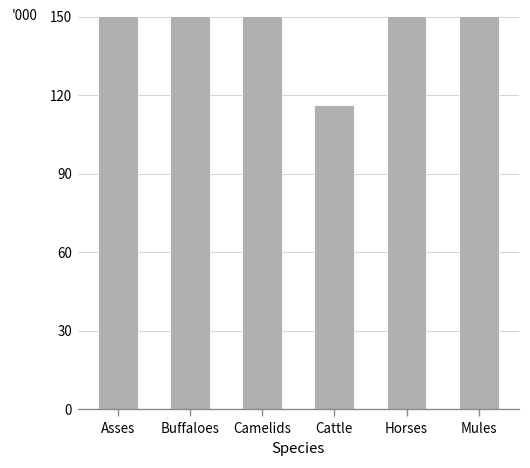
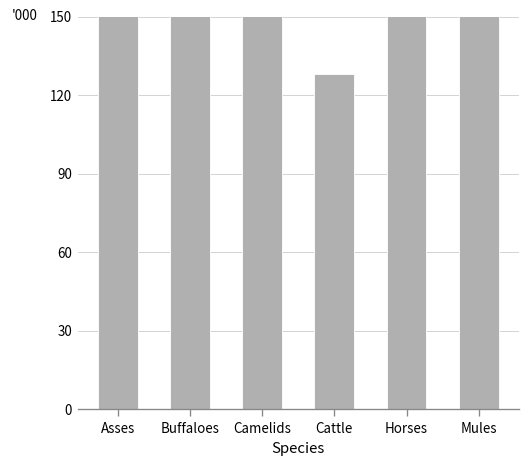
Cattle: 116 -> 128
